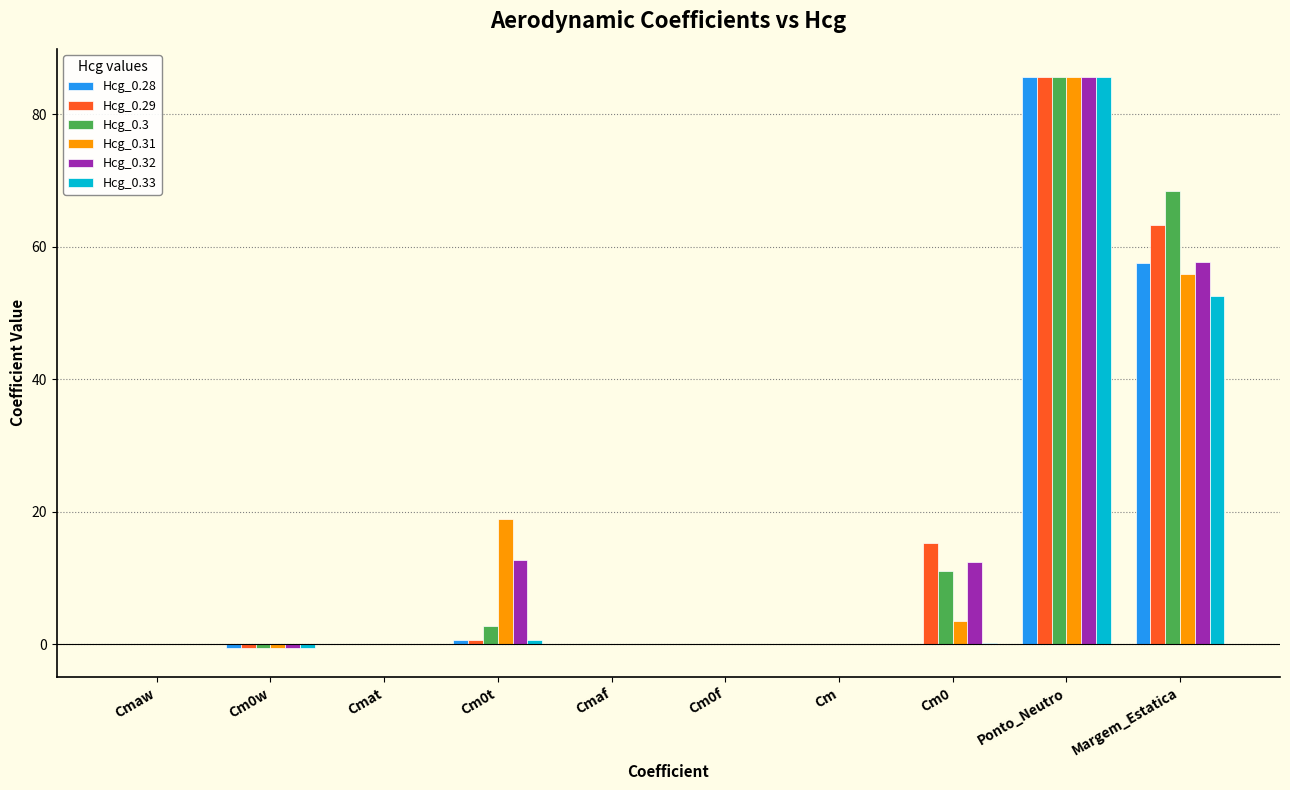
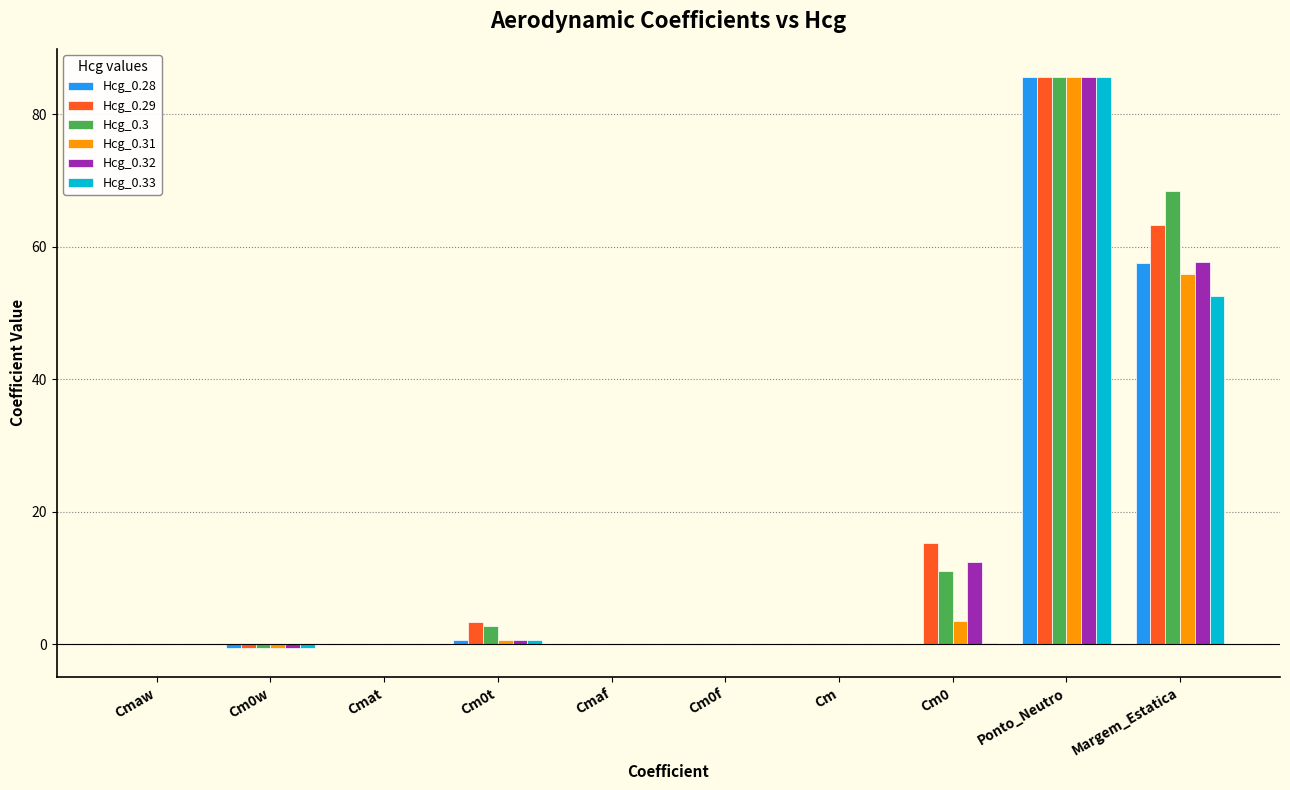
Hcg_0.29, Cm0t: 1 -> 3
Hcg_0.31, Cm0t: 19 -> 1
Hcg_0.32, Cm0t: 13 -> 1
